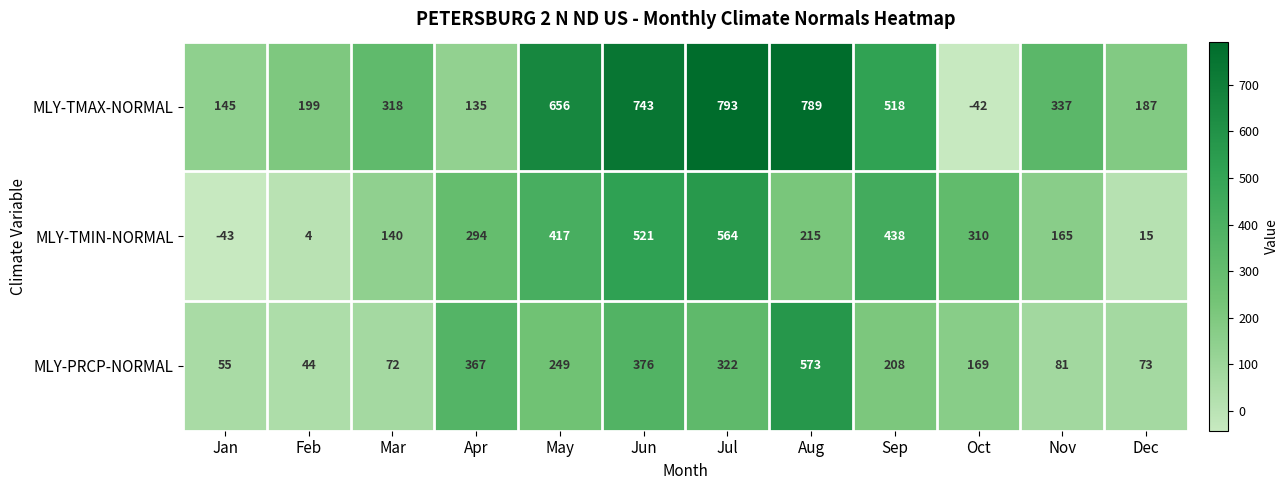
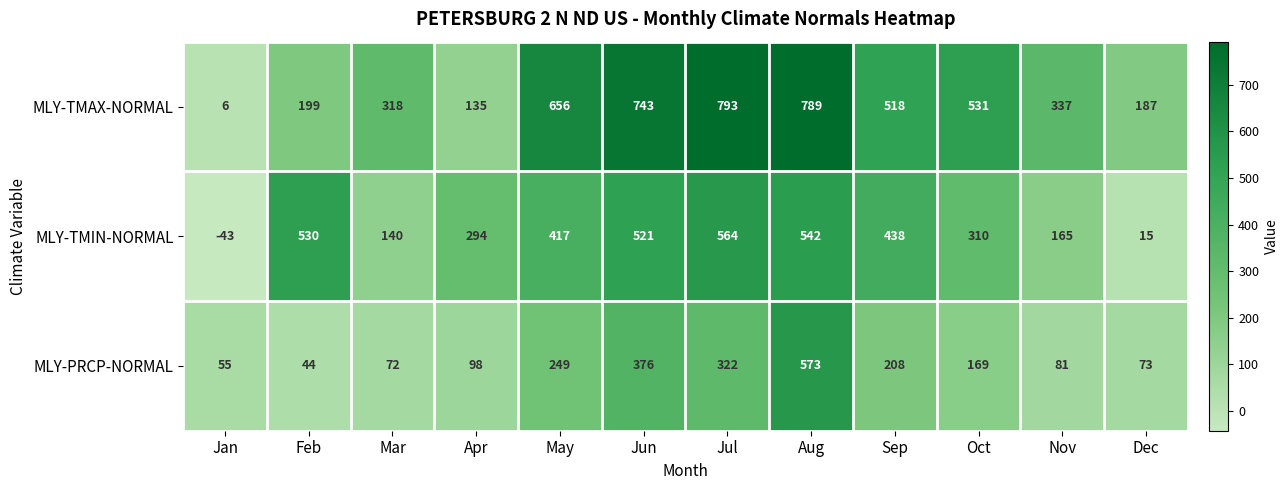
MLY-TMAX-NORMAL, Jan: 145 -> 6
MLY-TMAX-NORMAL, Oct: -42 -> 531
MLY-TMIN-NORMAL, Feb: 4 -> 530
MLY-TMIN-NORMAL, Aug: 215 -> 542
MLY-PRCP-NORMAL, Apr: 367 -> 98
